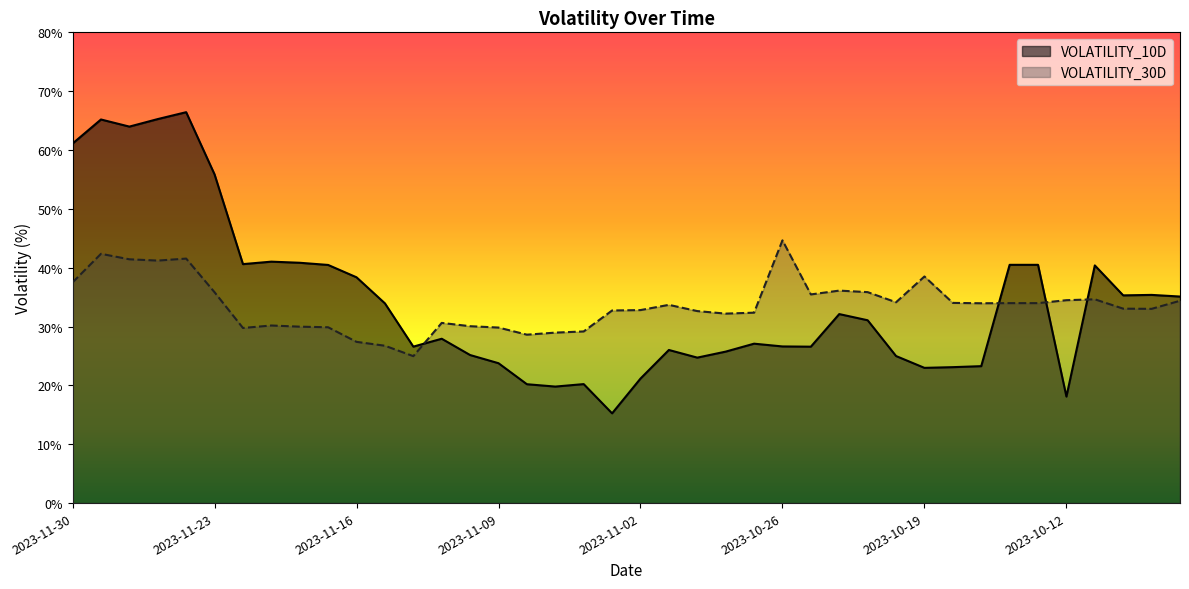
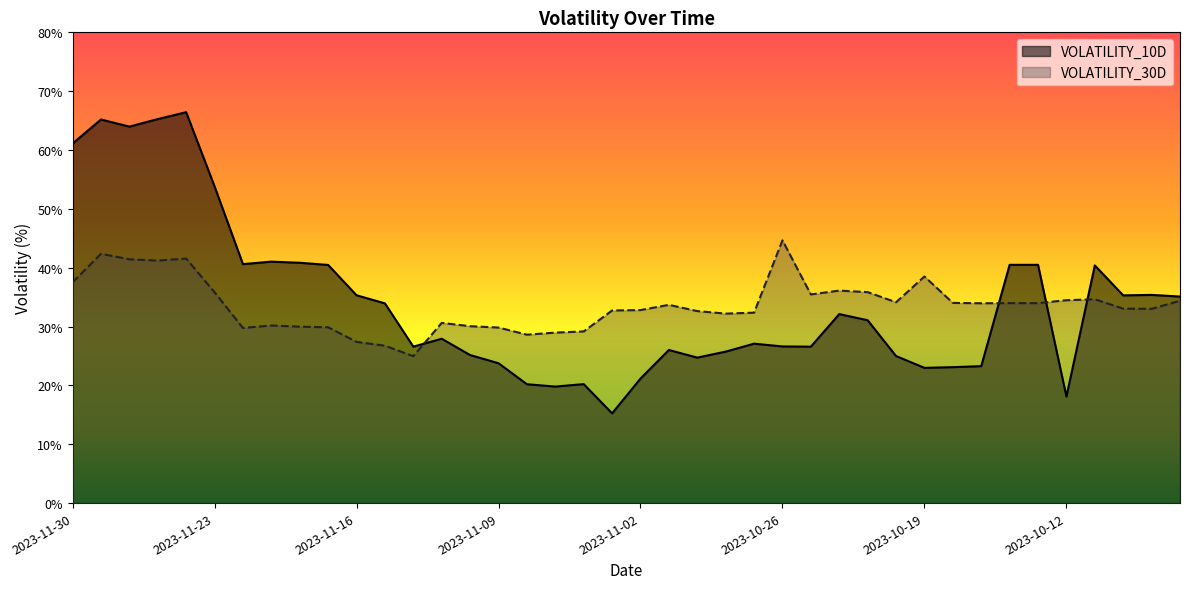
VOLATILITY_10D, 2023-11-23: 56% -> 54%
VOLATILITY_10D, 2023-11-16: 38% -> 35%
